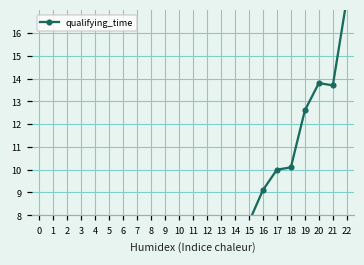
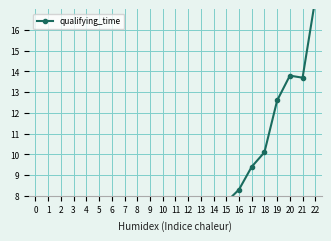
16: 9.1 -> 8.3
17: 10.0 -> 9.4
